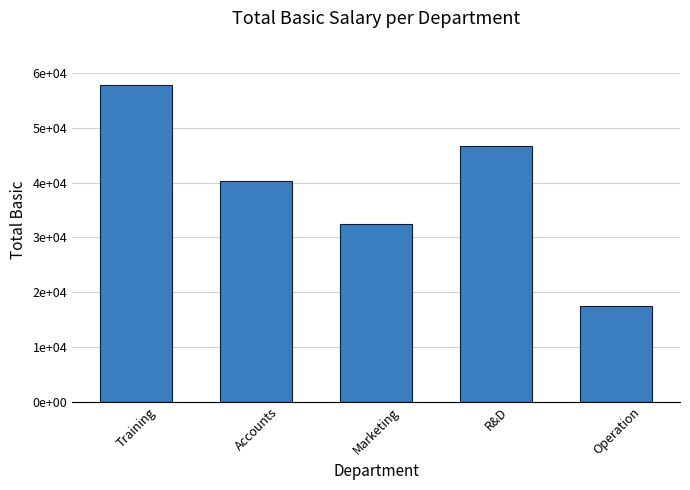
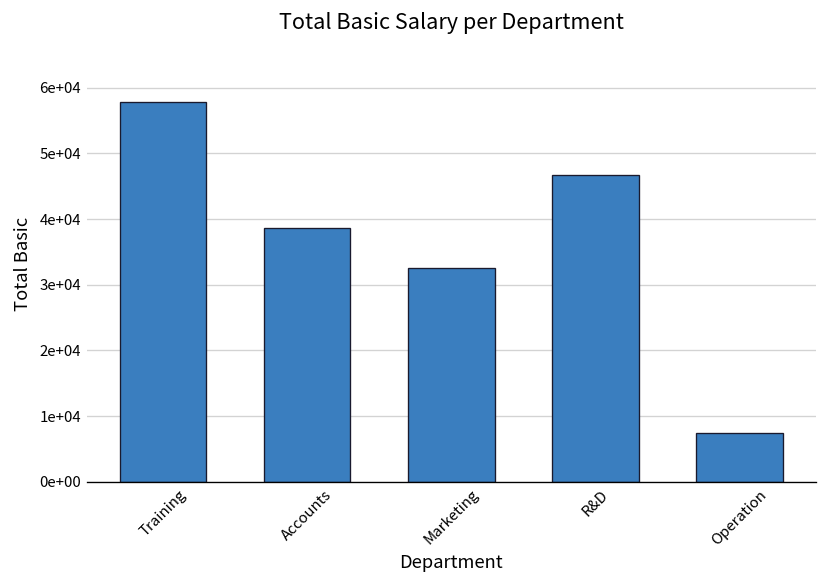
Accounts: 40000 -> 39000
Operation: 18000 -> 8000
